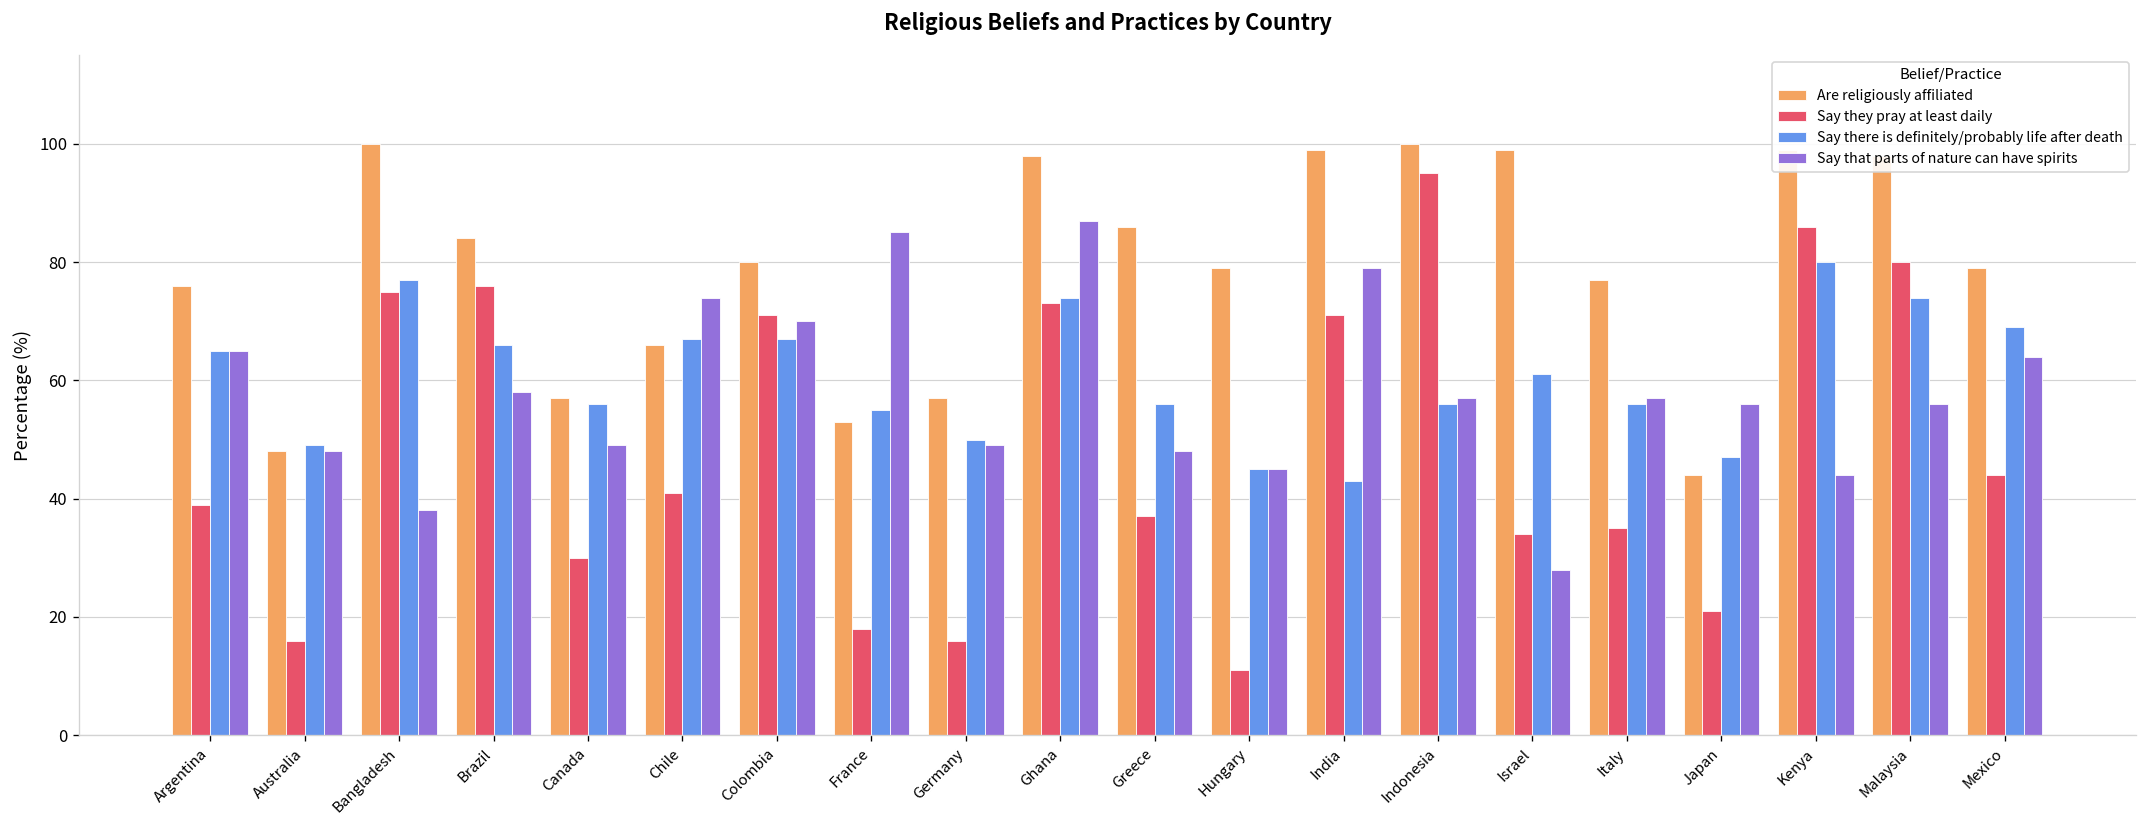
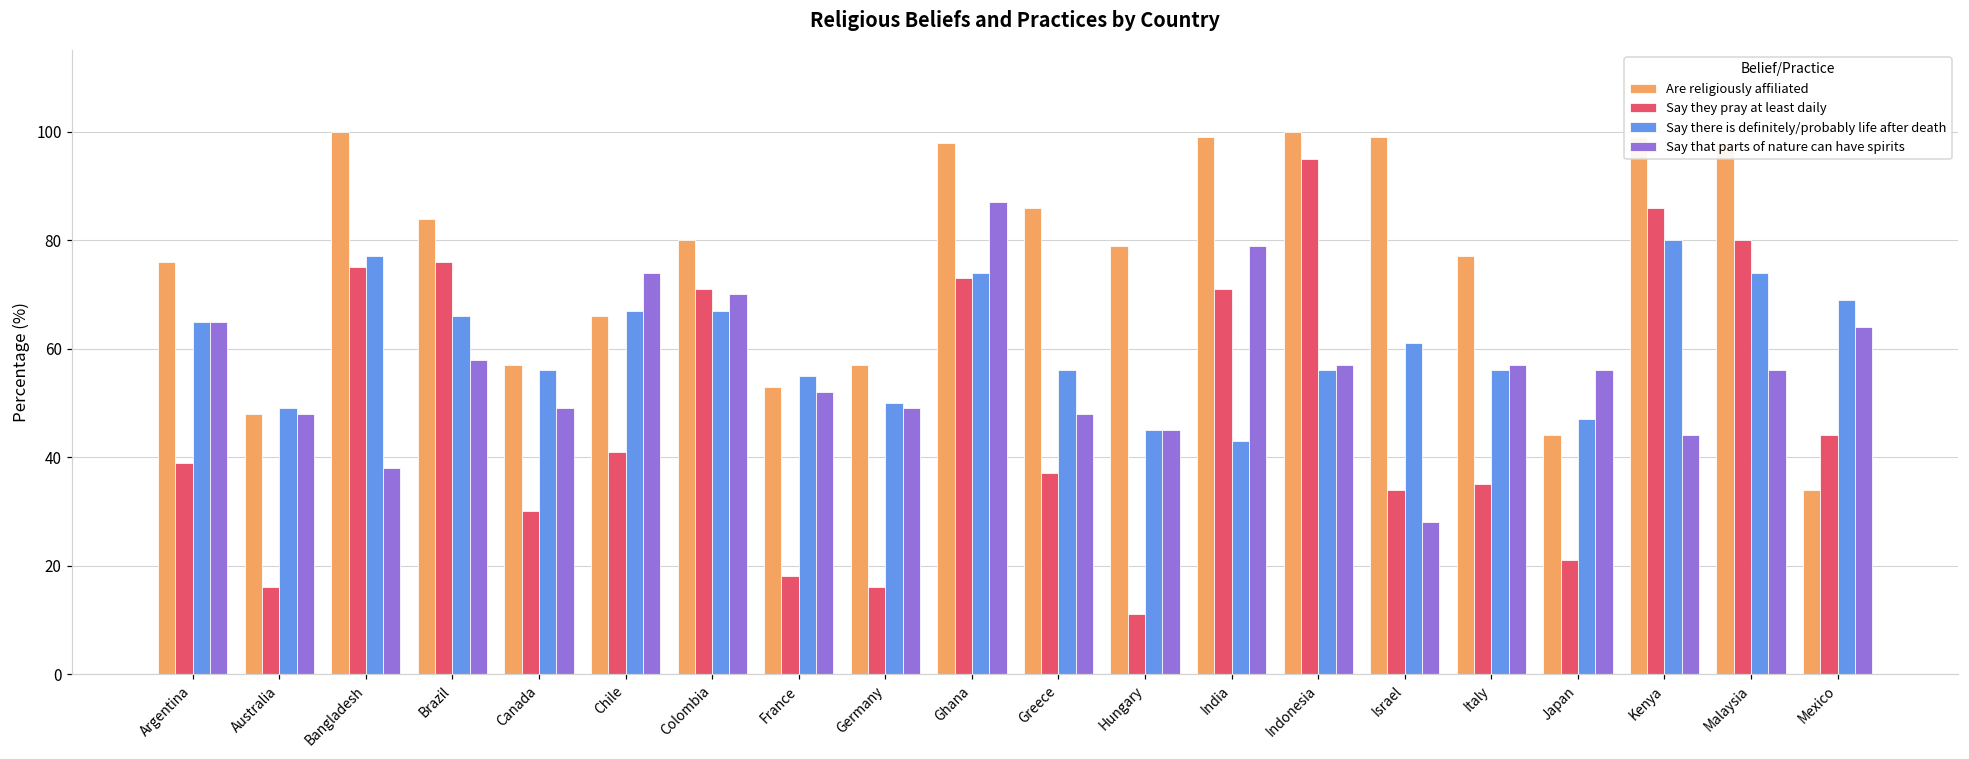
Say that parts of nature can have spirits, France: 85 -> 52
Are religiously affiliated, Mexico: 79 -> 34
